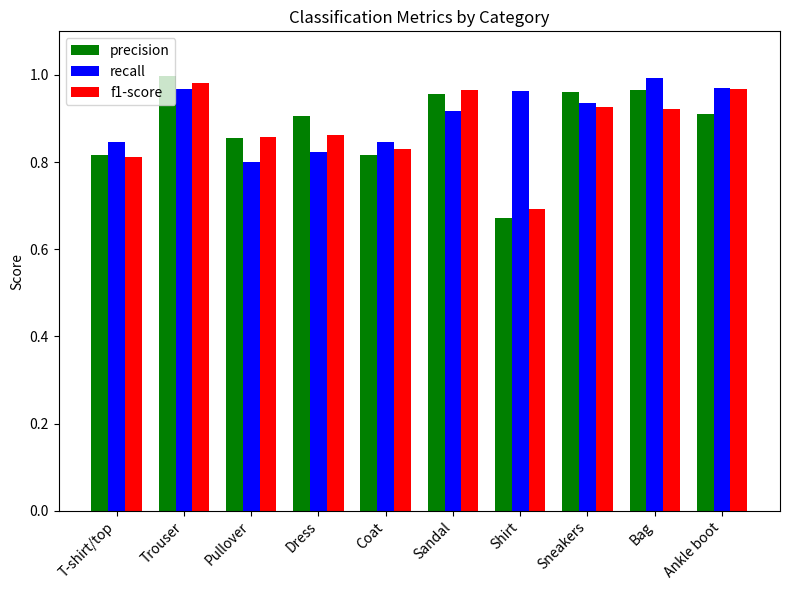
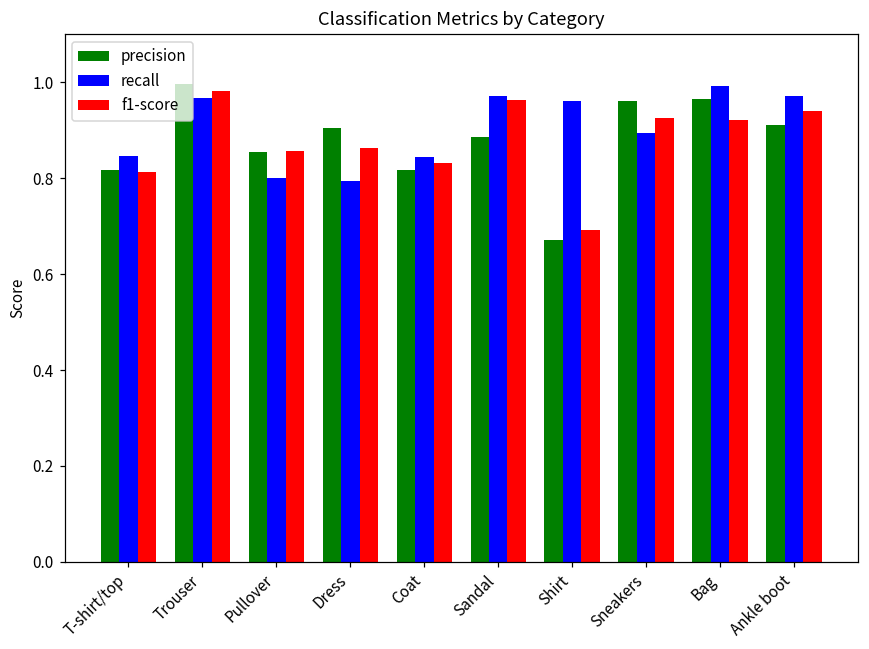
recall, Dress: 0.82 -> 0.80
precision, Sandal: 0.96 -> 0.89
recall, Sandal: 0.92 -> 0.97
recall, Sneakers: 0.94 -> 0.89
f1-score, Ankle boot: 0.97 -> 0.94
